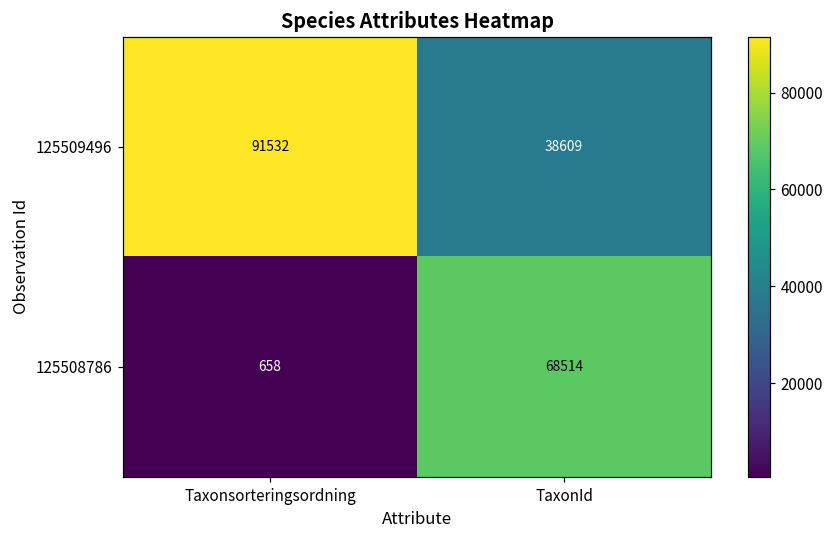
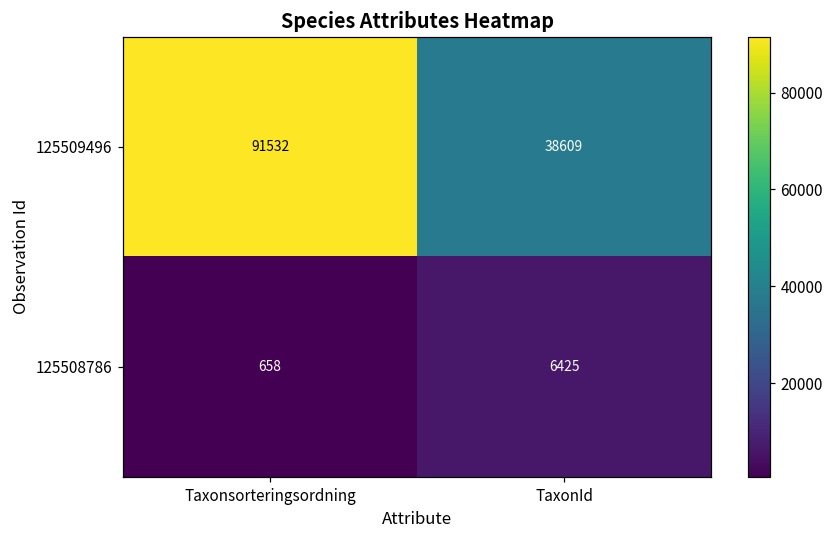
125508786, TaxonId: 68514 -> 6425
